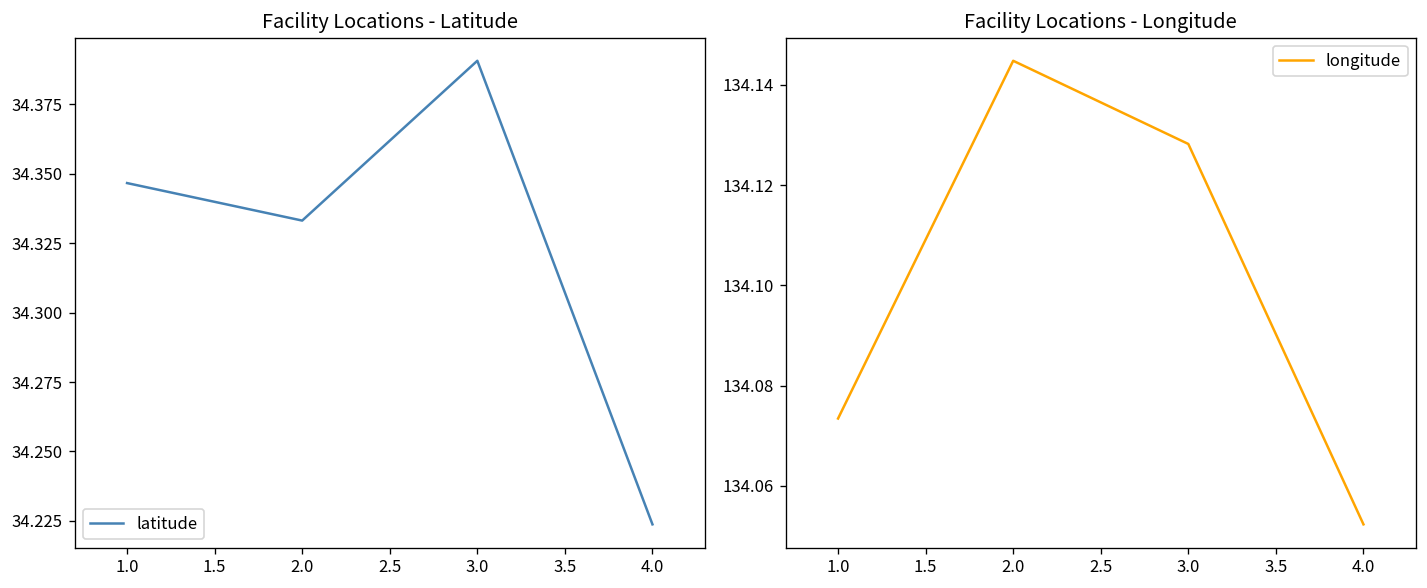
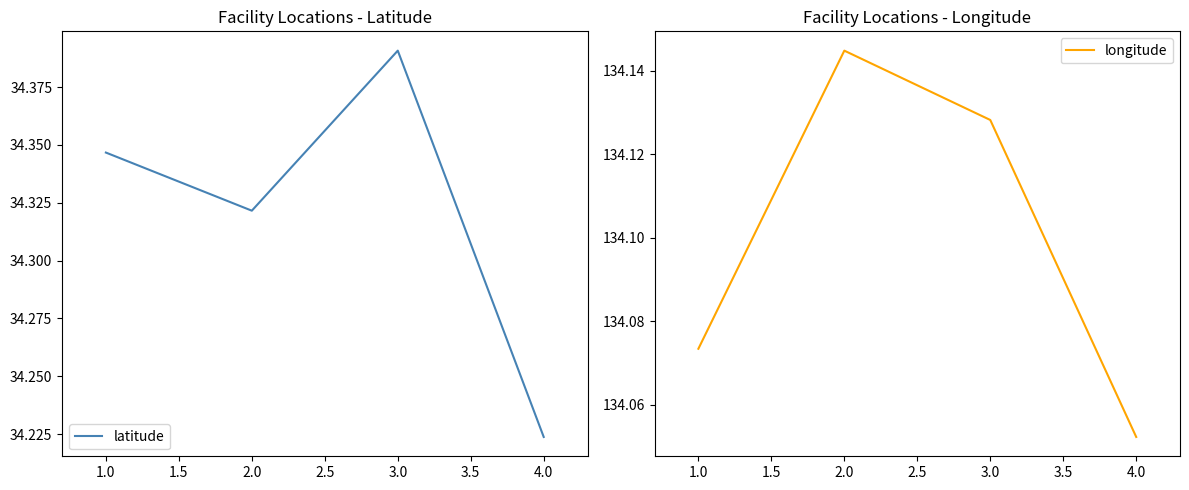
Facility Locations - Latitude, 2.0: 34.333 -> 34.322
